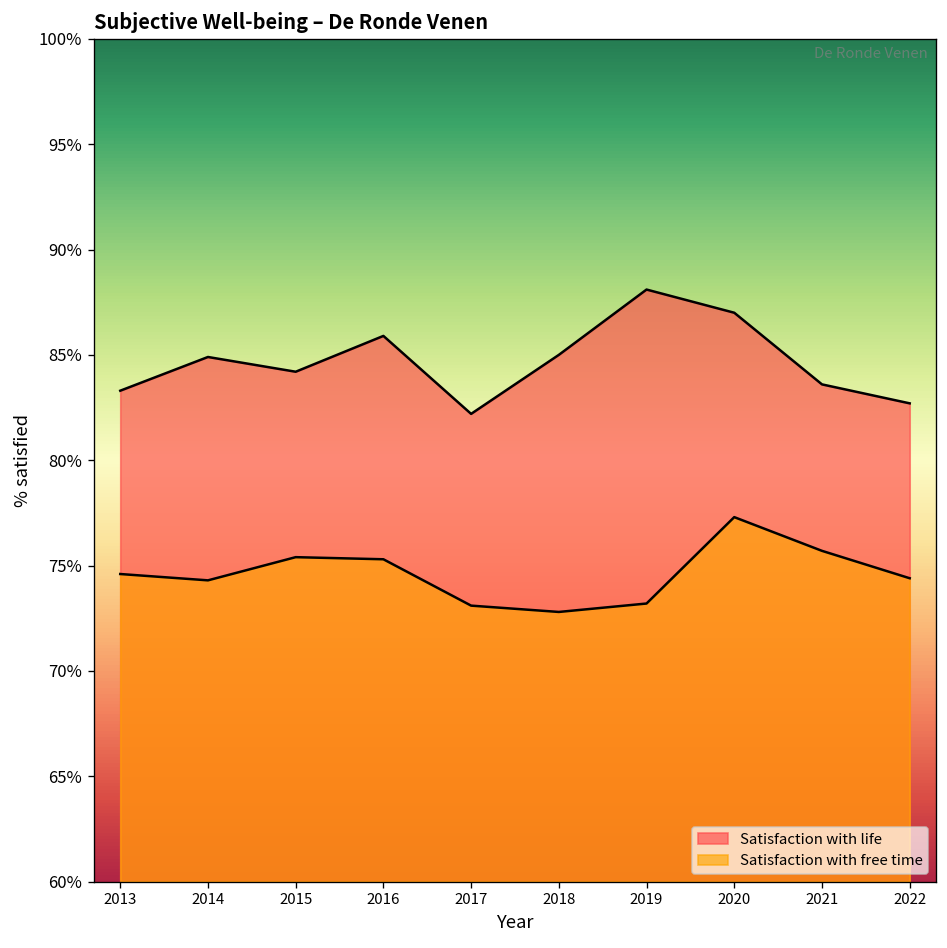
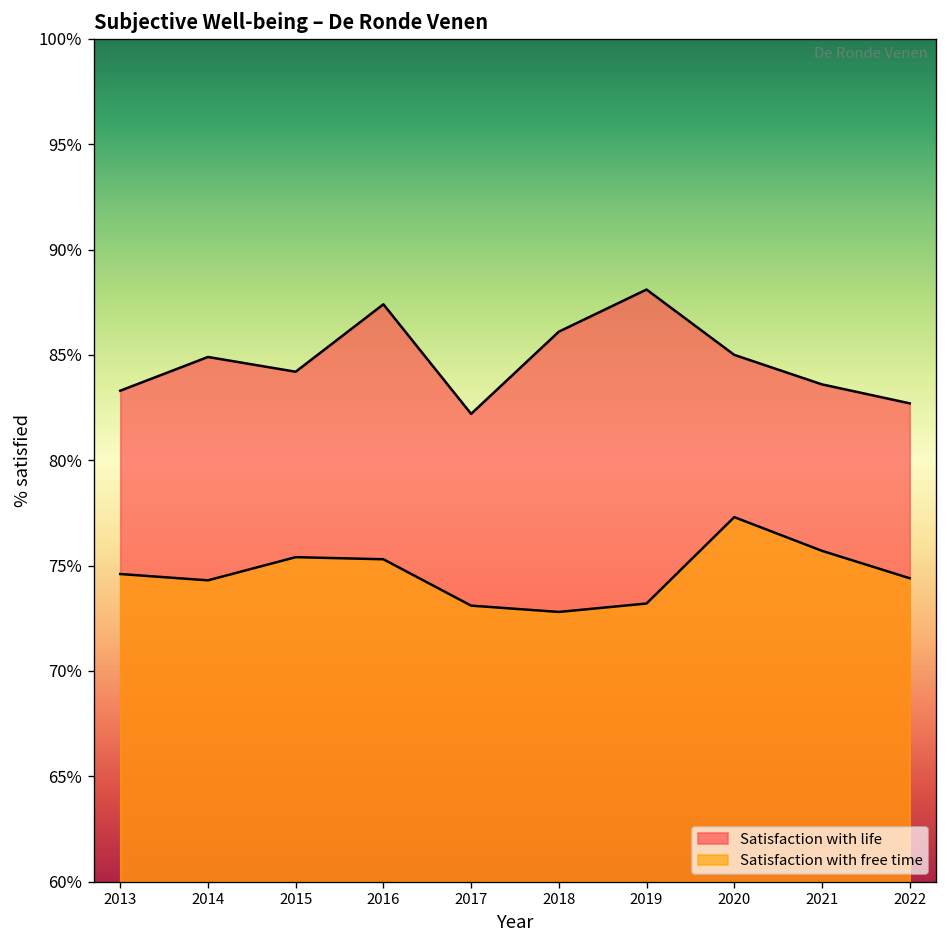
Satisfaction with life, 2016: 85.9% -> 87.4%
Satisfaction with life, 2018: 85.0% -> 86.1%
Satisfaction with life, 2020: 87% -> 85%
